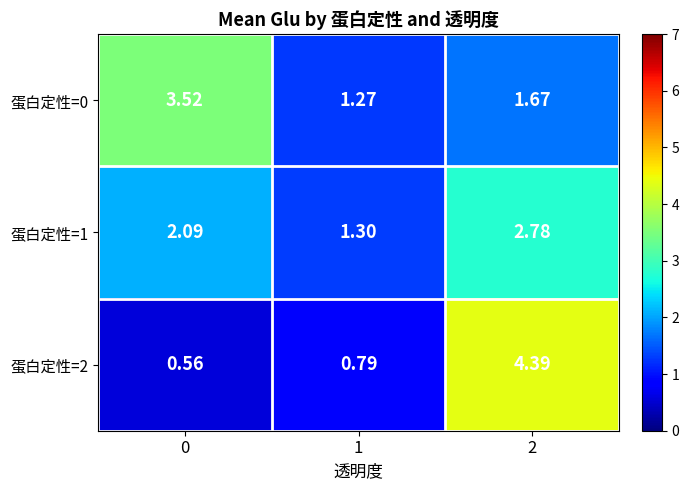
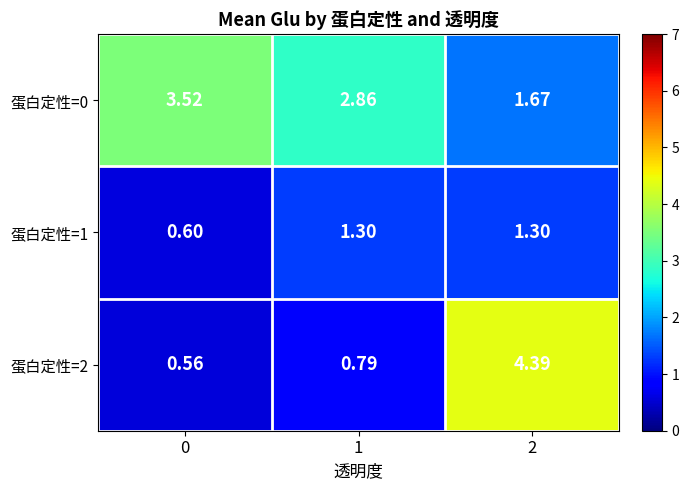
蛋白定性=0, 1: 1.27 -> 2.86
蛋白定性=1, 0: 2.09 -> 0.60
蛋白定性=1, 2: 2.78 -> 1.30
